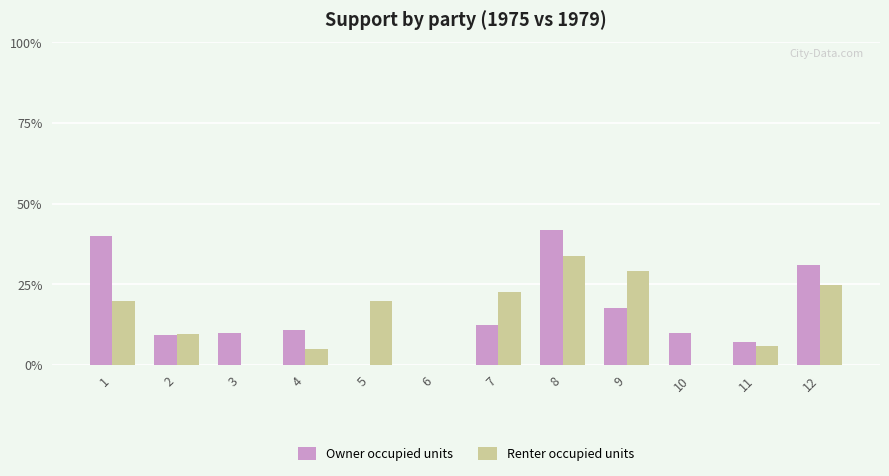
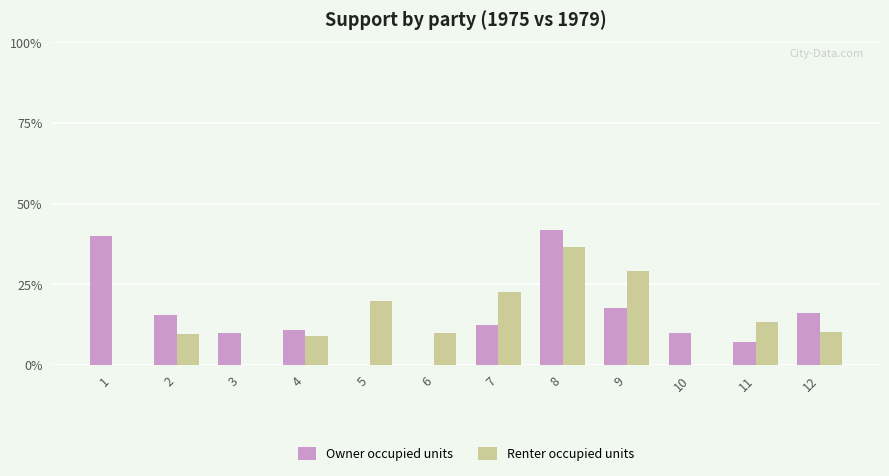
Renter occupied units, 1: 20% -> 0%
Owner occupied units, 2: 9% -> 15%
Renter occupied units, 4: 5% -> 9%
Renter occupied units, 6: 0% -> 10%
Renter occupied units, 8: 34% -> 37%
Renter occupied units, 11: 6% -> 14%
Owner occupied units, 12: 31% -> 16%
Renter occupied units, 12: 25% -> 10%
